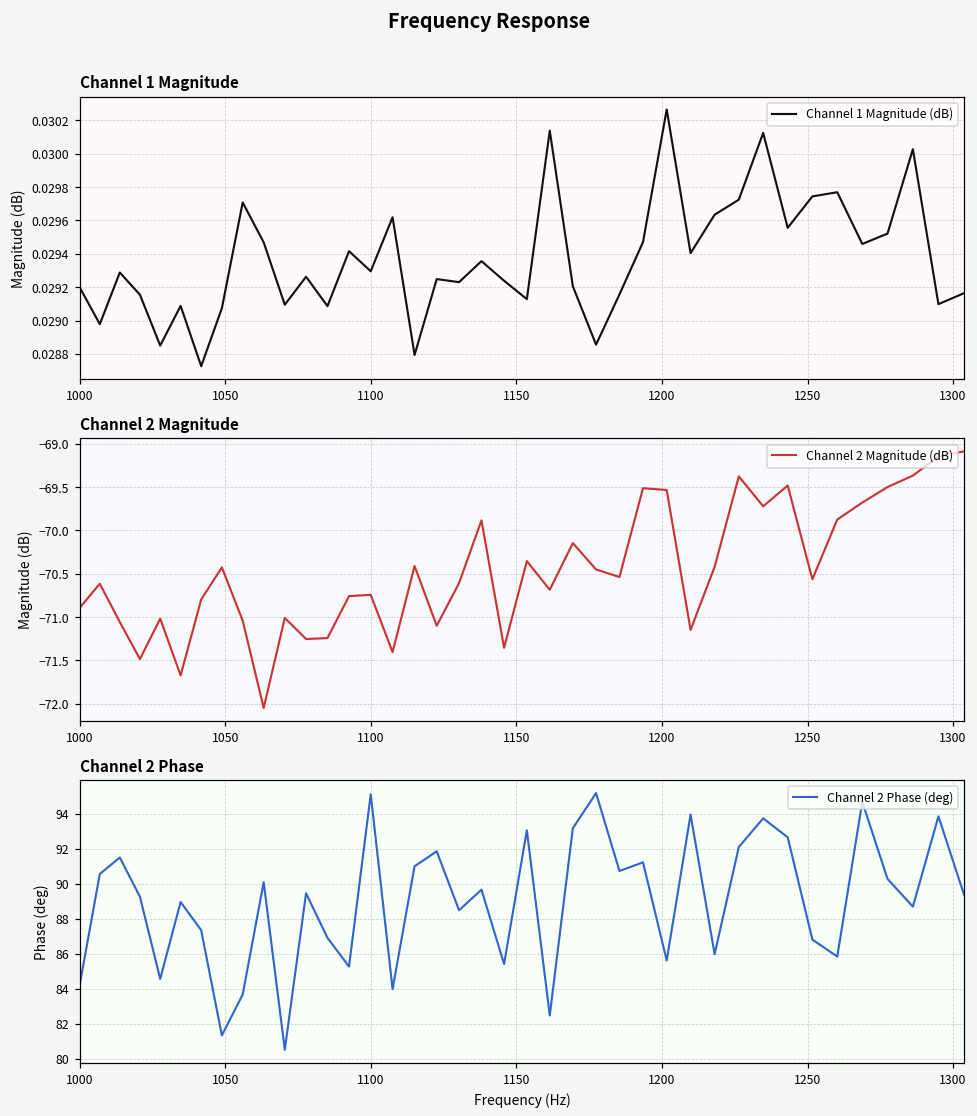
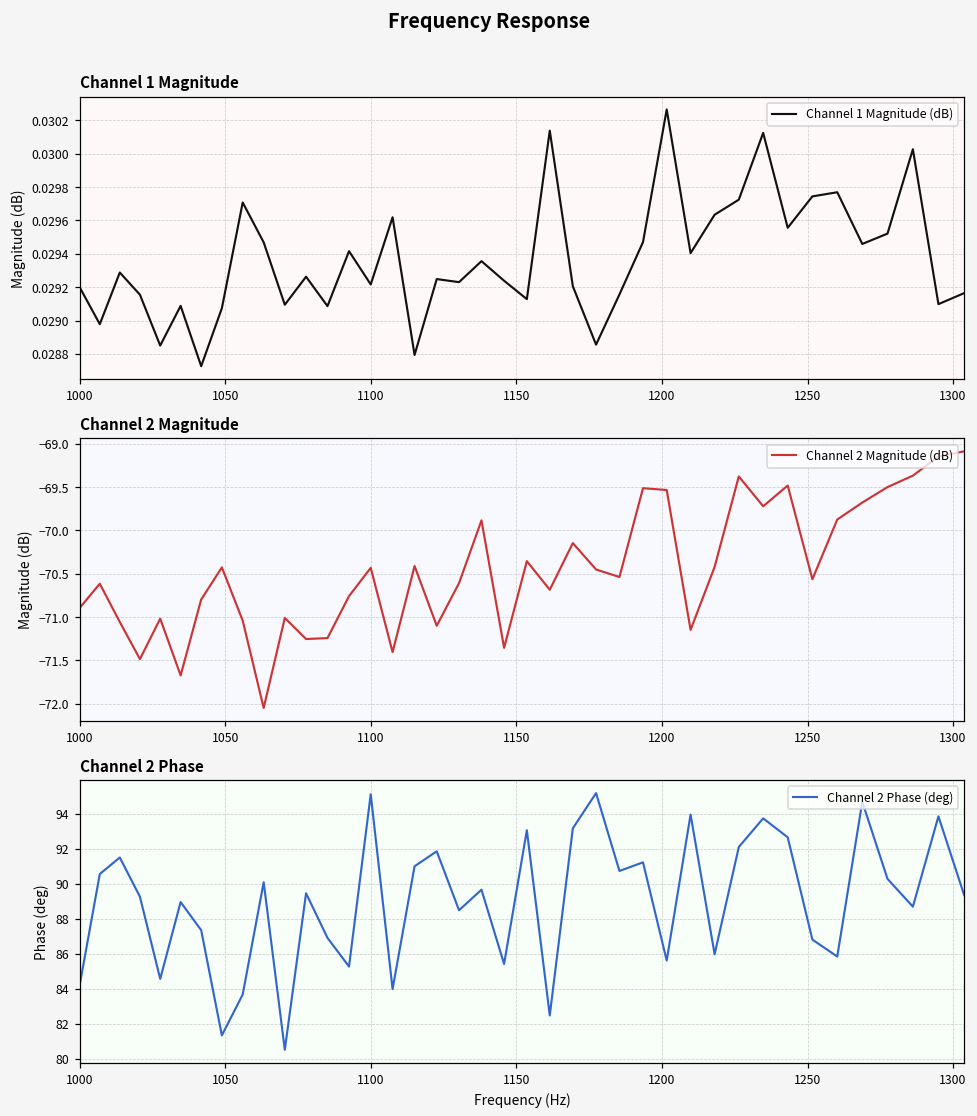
Channel 1 Magnitude, 1100: 0.02930 -> 0.02922
Channel 2 Magnitude, 1100: -70.7 -> -70.4
